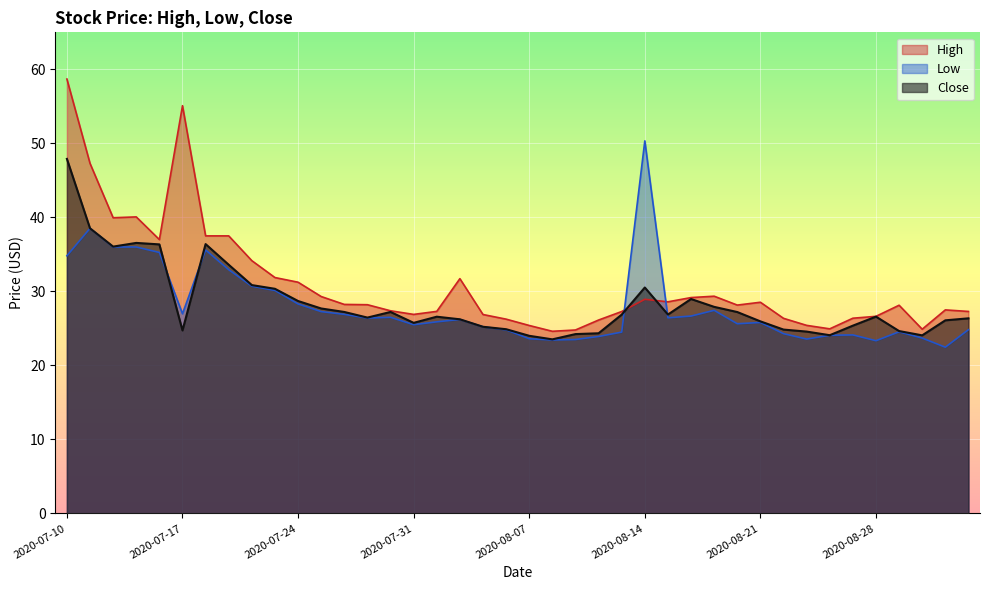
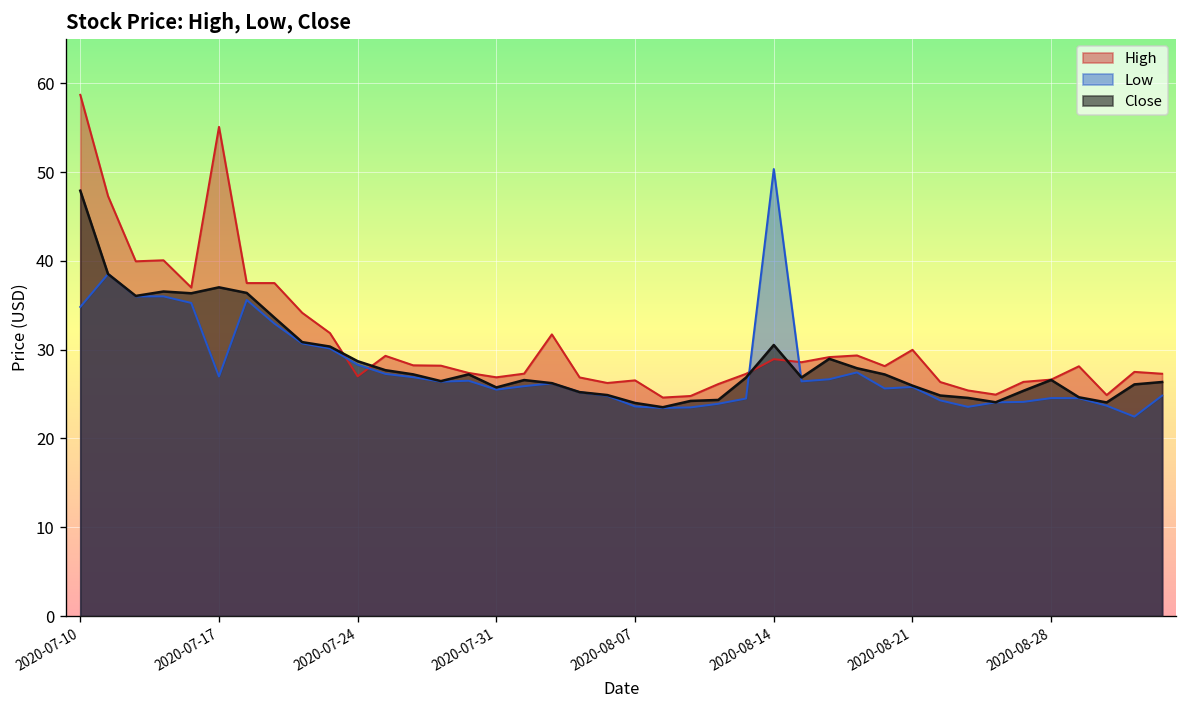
Close, 2020-07-17: 25 -> 37
High, 2020-07-24: 31 -> 27
High, 2020-08-07: 25 -> 27
High, 2020-08-21: 29 -> 30
Low, 2020-08-28: 23 -> 25
